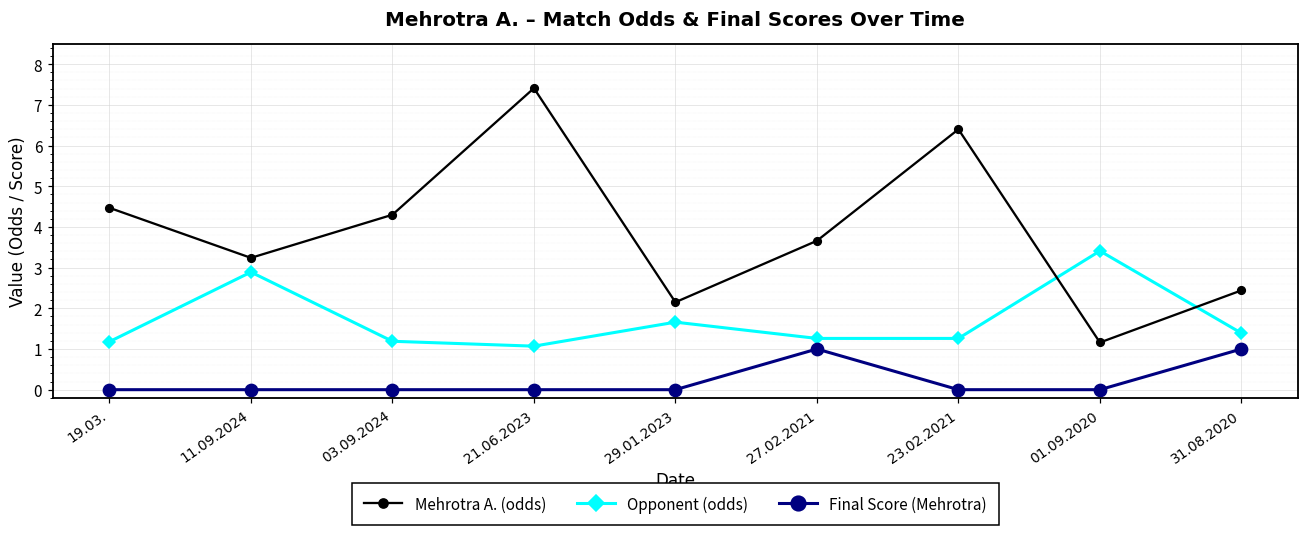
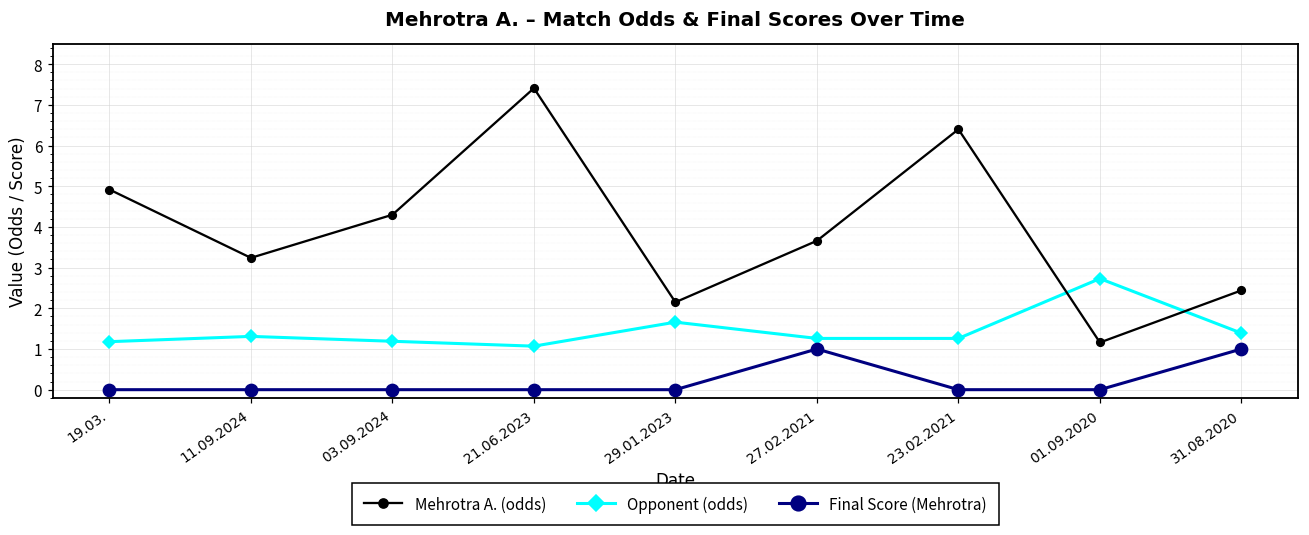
Mehrotra A. (odds), 19.03.: 4.5 -> 4.9
Opponent (odds), 11.09.2024: 2.9 -> 1.3
Opponent (odds), 01.09.2020: 3.4 -> 2.7
